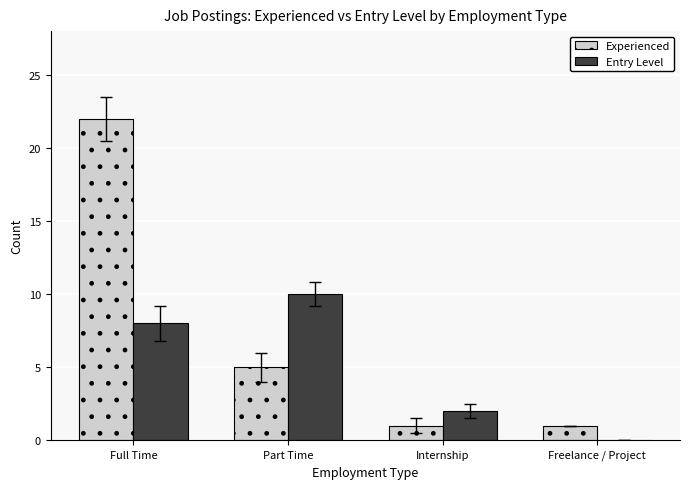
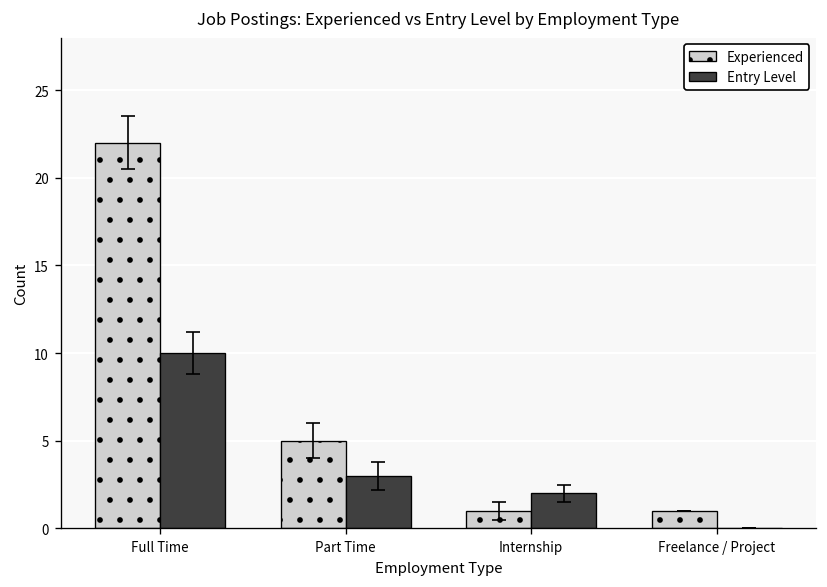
Entry Level, Full Time: 8 -> 10
Entry Level, Part Time: 10 -> 3
